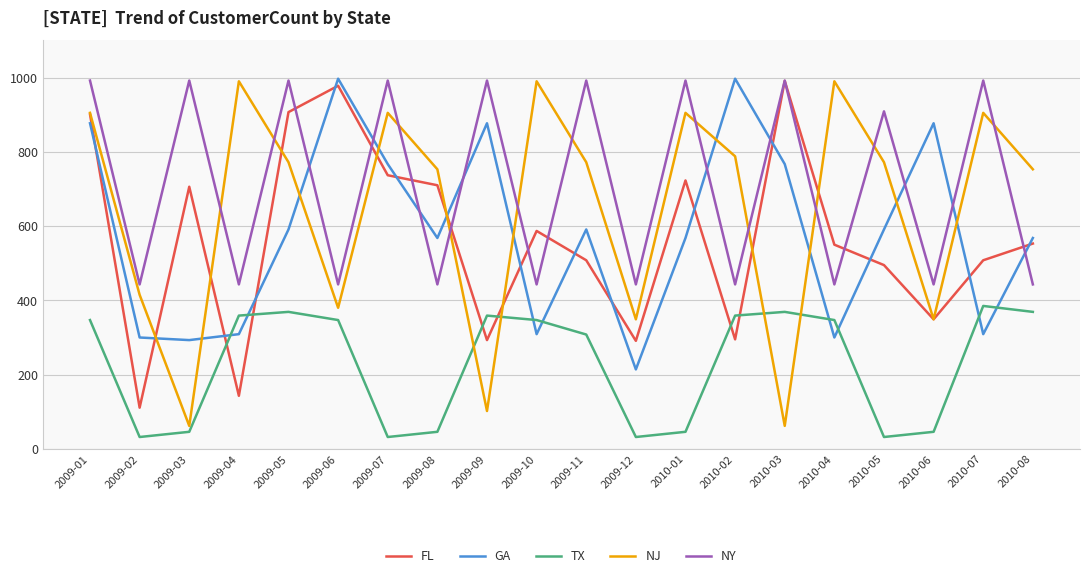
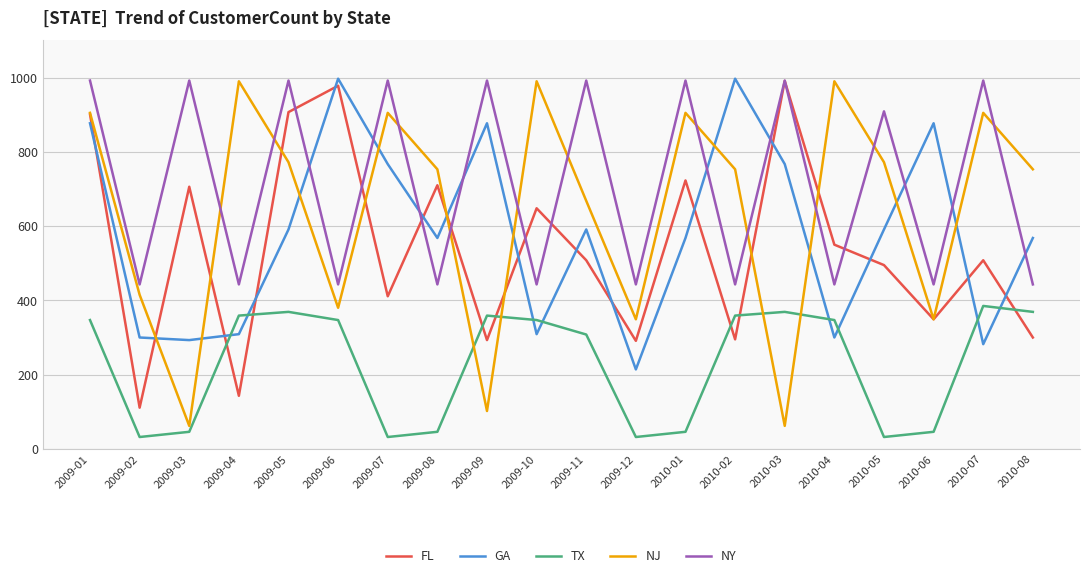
FL, 2009-07: 740 -> 410
FL, 2009-10: 590 -> 650
NJ, 2009-11: 770 -> 670
NJ, 2010-02: 790 -> 750
GA, 2010-07: 310 -> 280
FL, 2010-08: 550 -> 300
